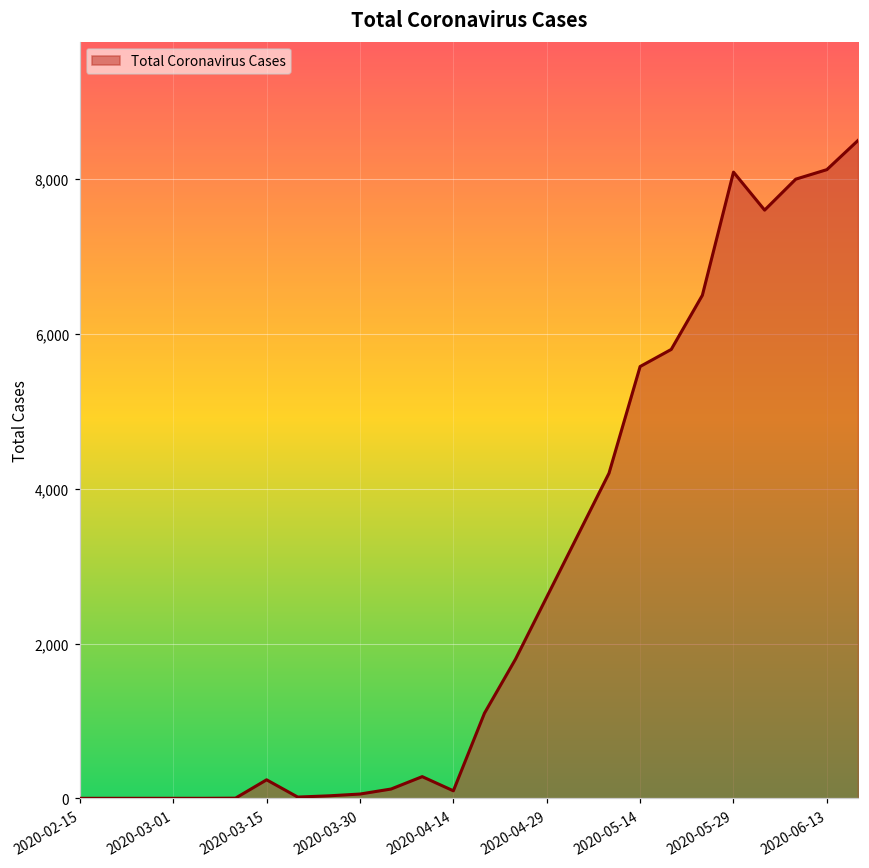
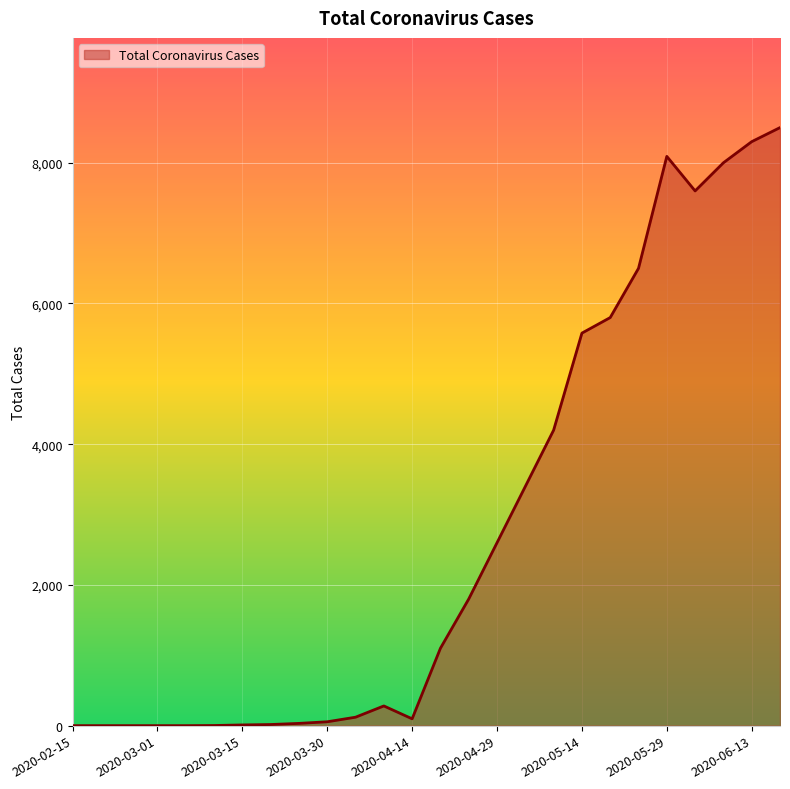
2020-03-15: 200 -> 0
2020-06-13: 8,100 -> 8,300
